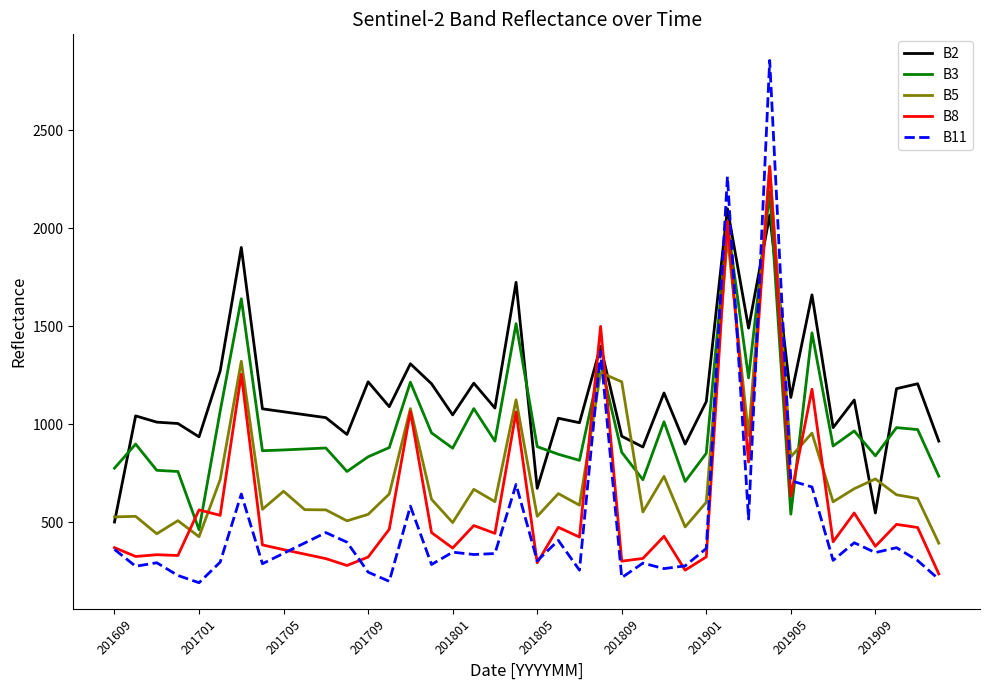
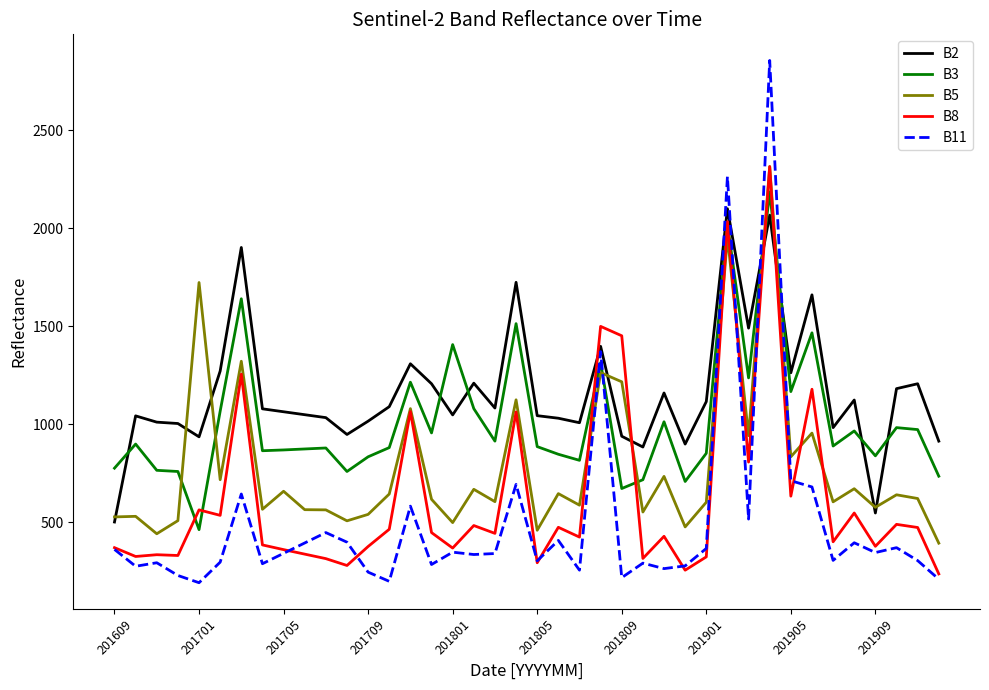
B5, 201701: 430 -> 1720
B2, 201709: 1220 -> 1020
B8, 201709: 320 -> 380
B3, 201801: 880 -> 1410
B2, 201805: 670 -> 1040
B5, 201805: 530 -> 460
B3, 201809: 860 -> 670
B8, 201809: 300 -> 1450
B2, 201905: 1140 -> 1260
B3, 201905: 540 -> 1170
B5, 201909: 720 -> 580
